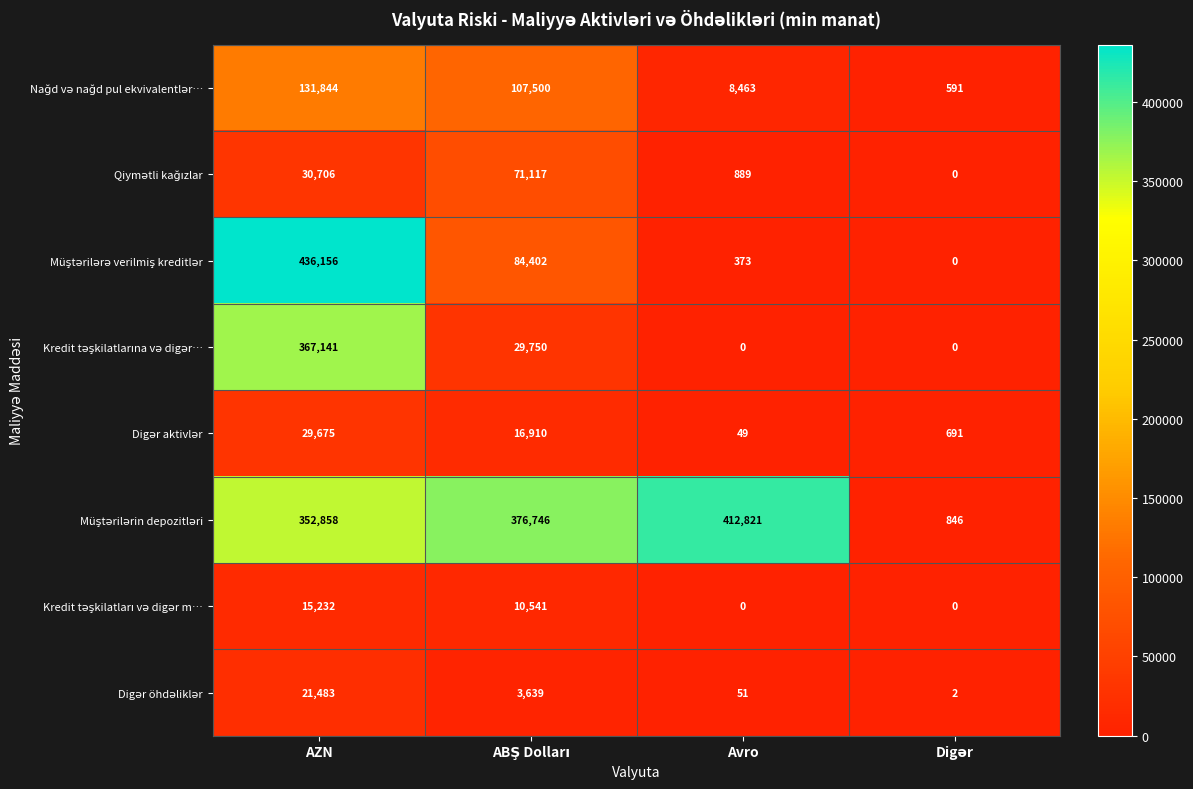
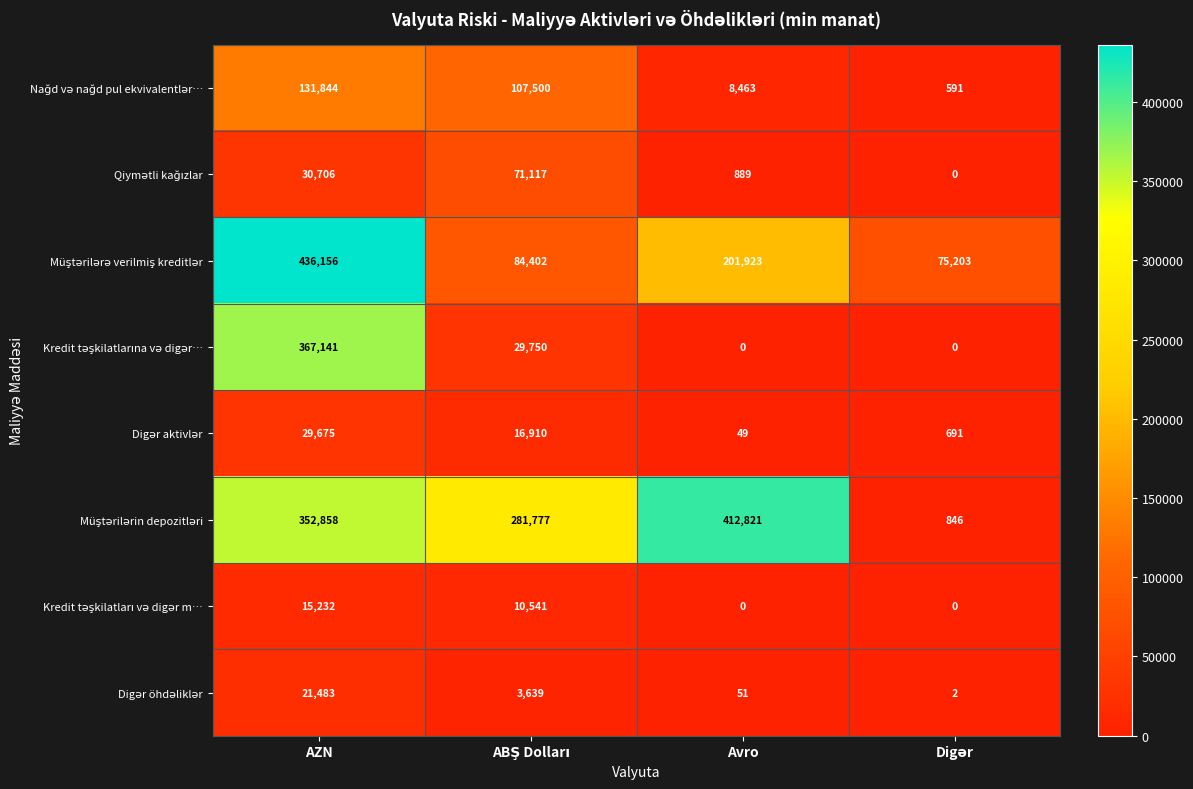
Müştərilərə verilmiş kreditlər, Avro: 373 -> 201,923
Müştərilərə verilmiş kreditlər, Digər: 0 -> 75,203
Müştərilərin depozitləri, ABŞ Dolları: 376,746 -> 281,777
